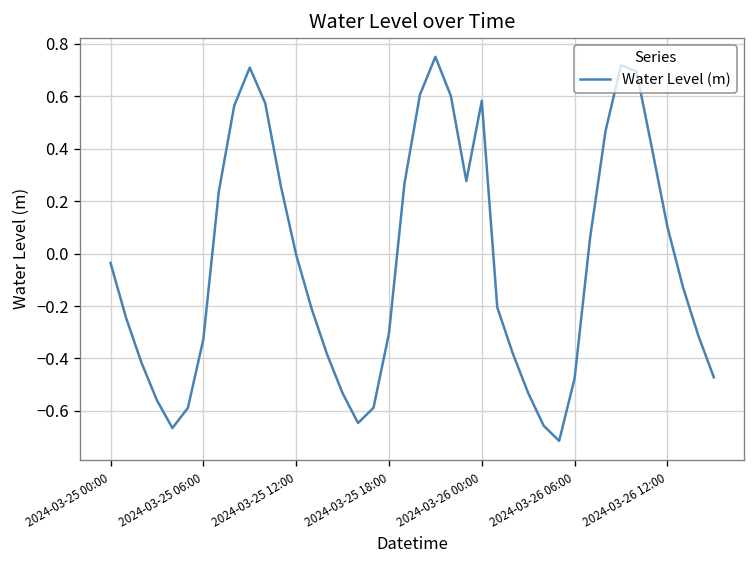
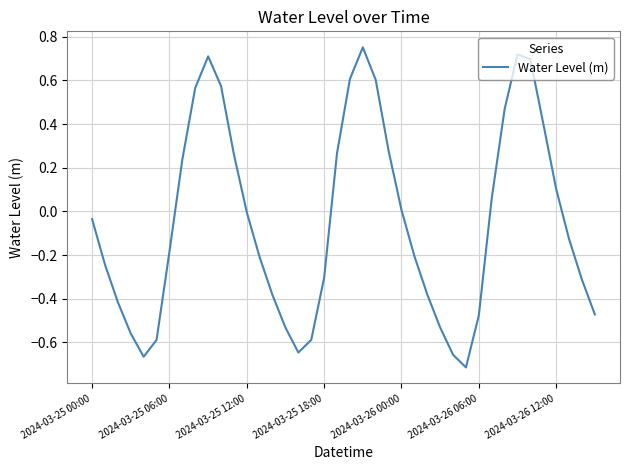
2024-03-25 06:00: -0.33 -> -0.18
2024-03-26 00:00: 0.58 -> 0.01
